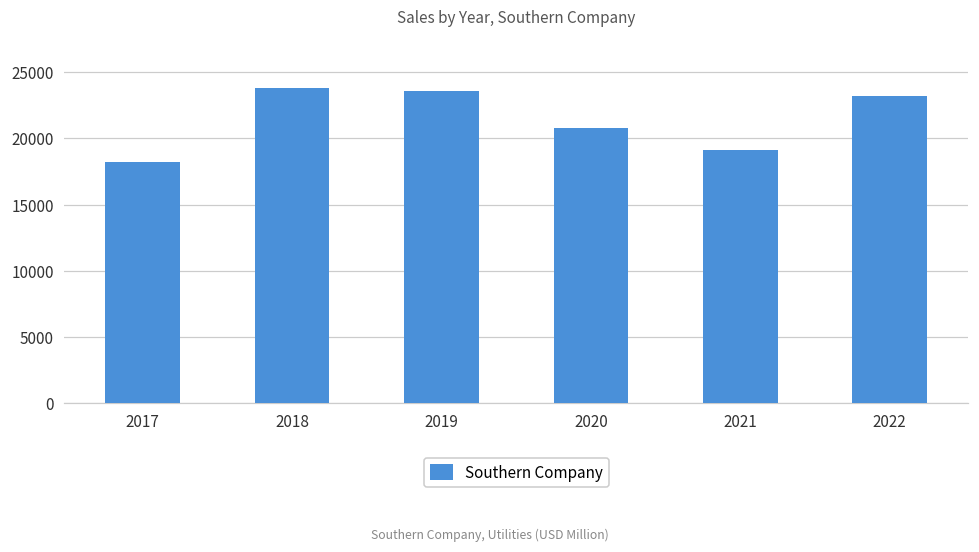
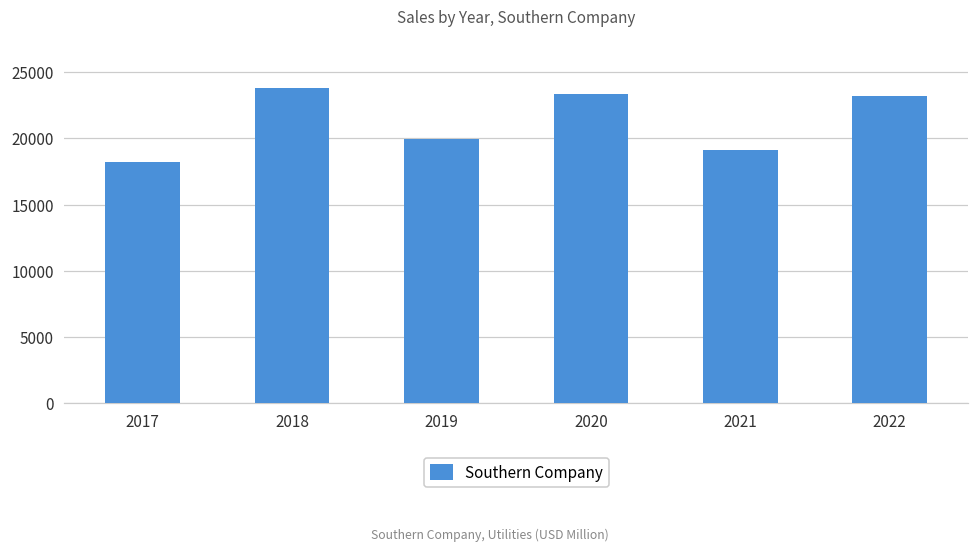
2019: 23600 -> 20000
2020: 20800 -> 23400
